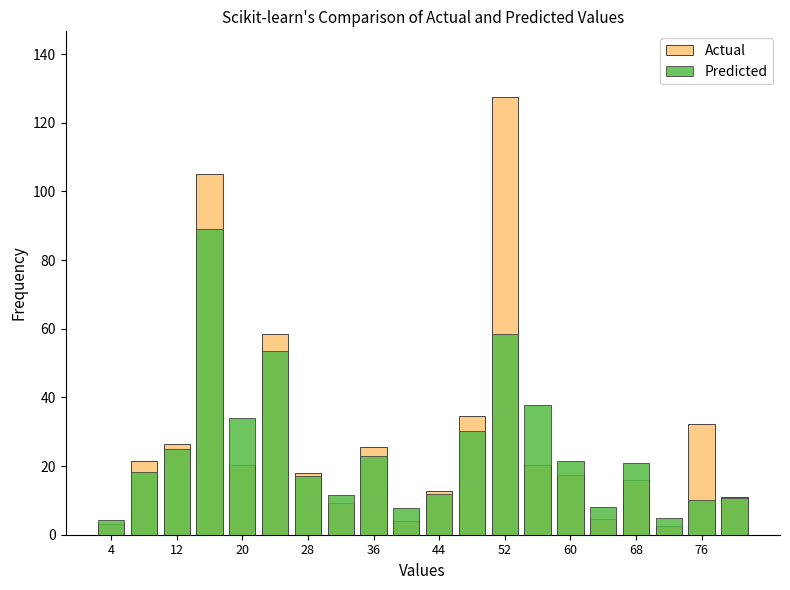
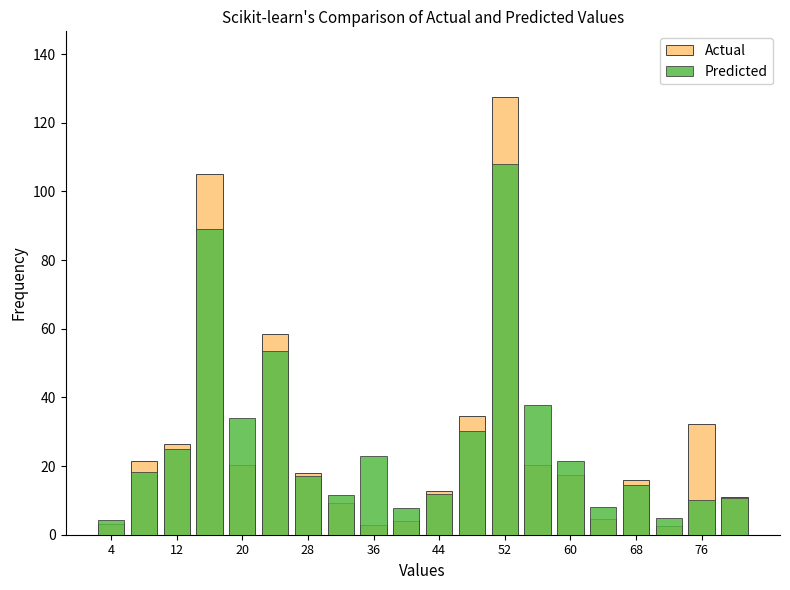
Actual, 36: 26 -> 3
Predicted, 52: 59 -> 108
Predicted, 68: 21 -> 14
